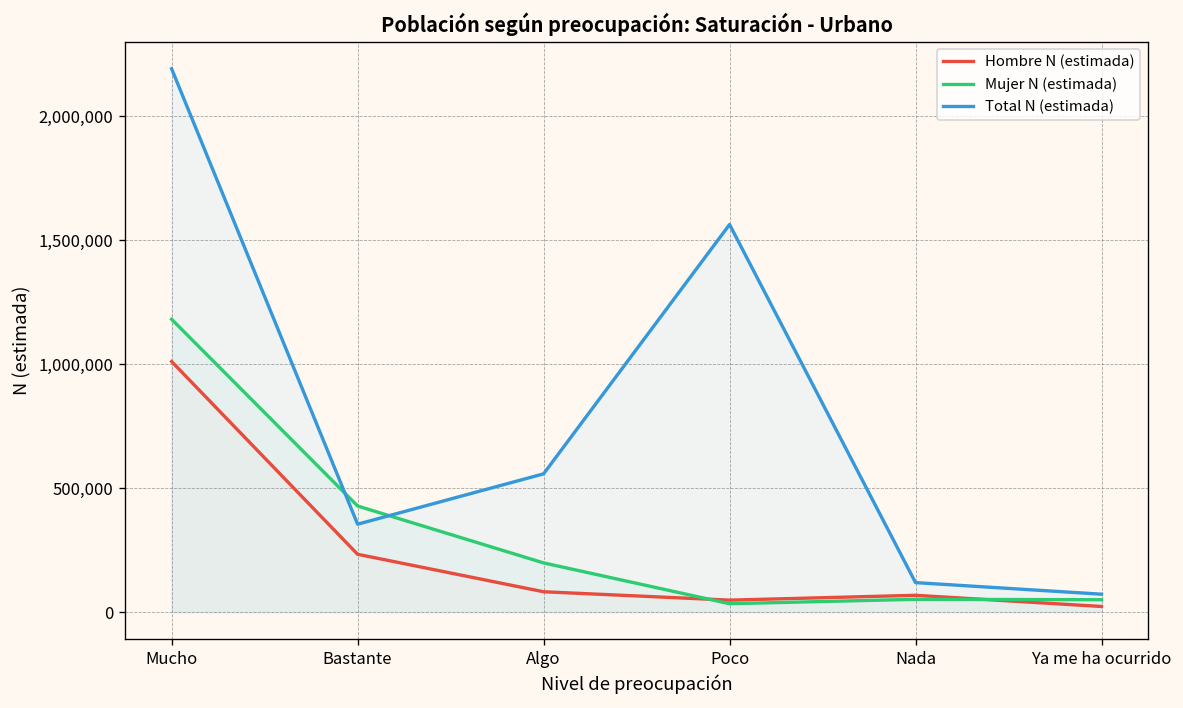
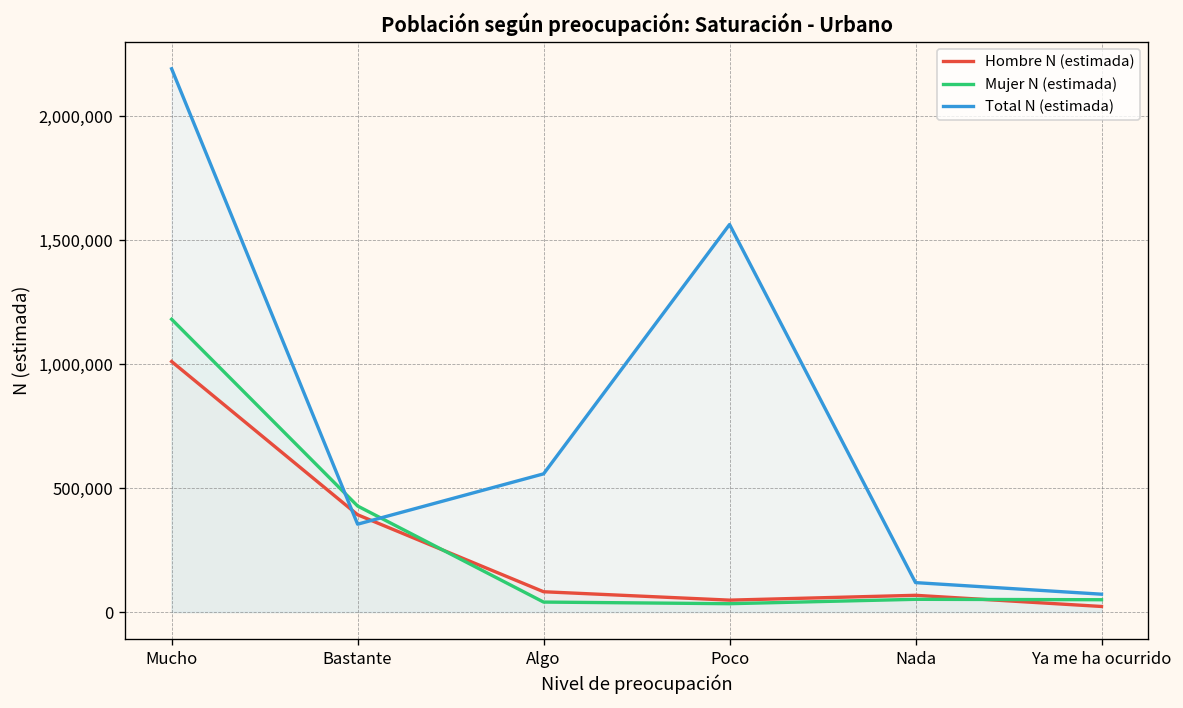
Hombre N (estimada), Bastante: 230,000 -> 390,000
Mujer N (estimada), Algo: 200,000 -> 40,000
